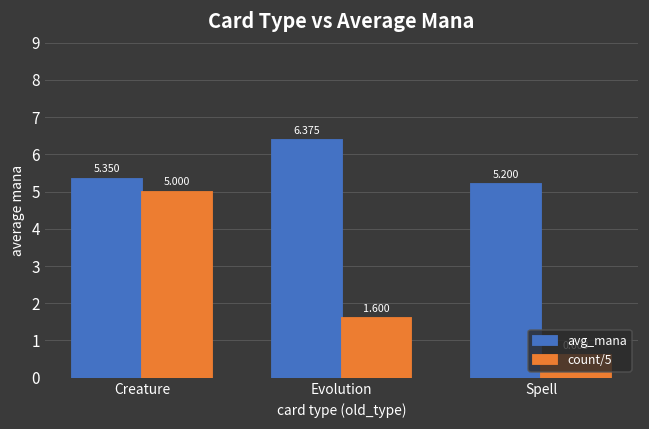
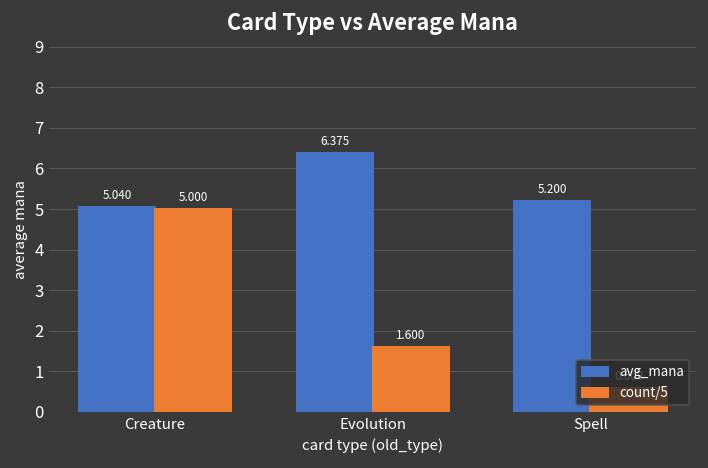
avg_mana, Creature: 5.350 -> 5.040
